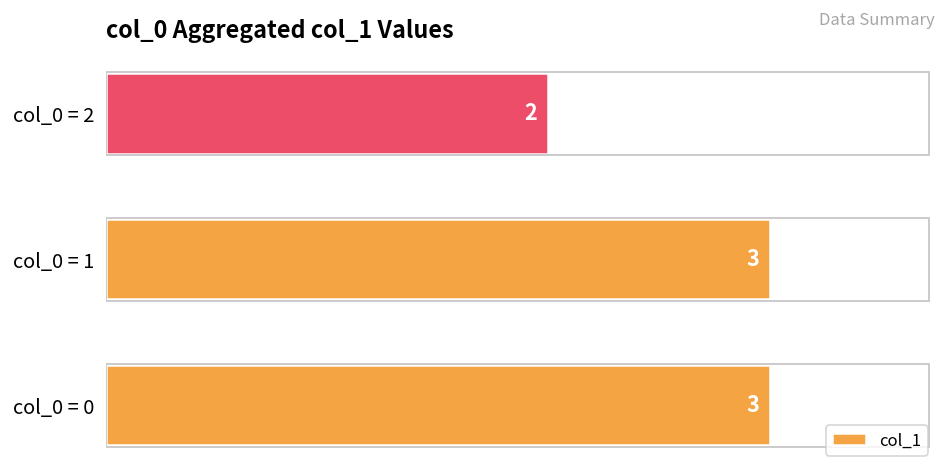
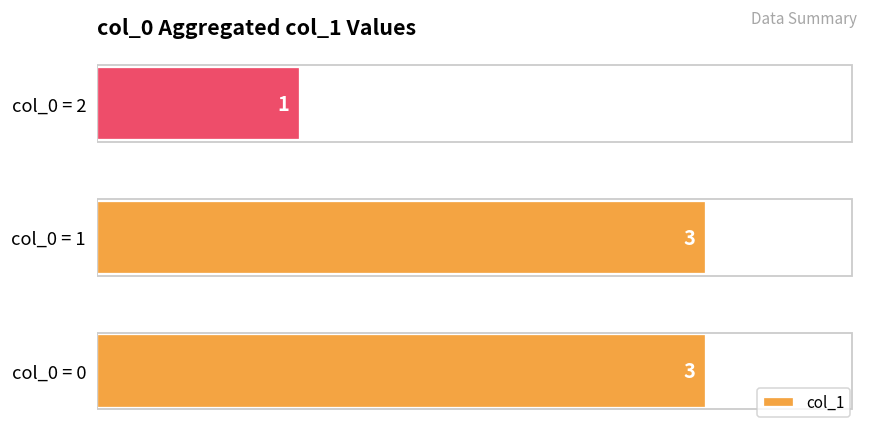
col_0 = 2: 2 -> 1
